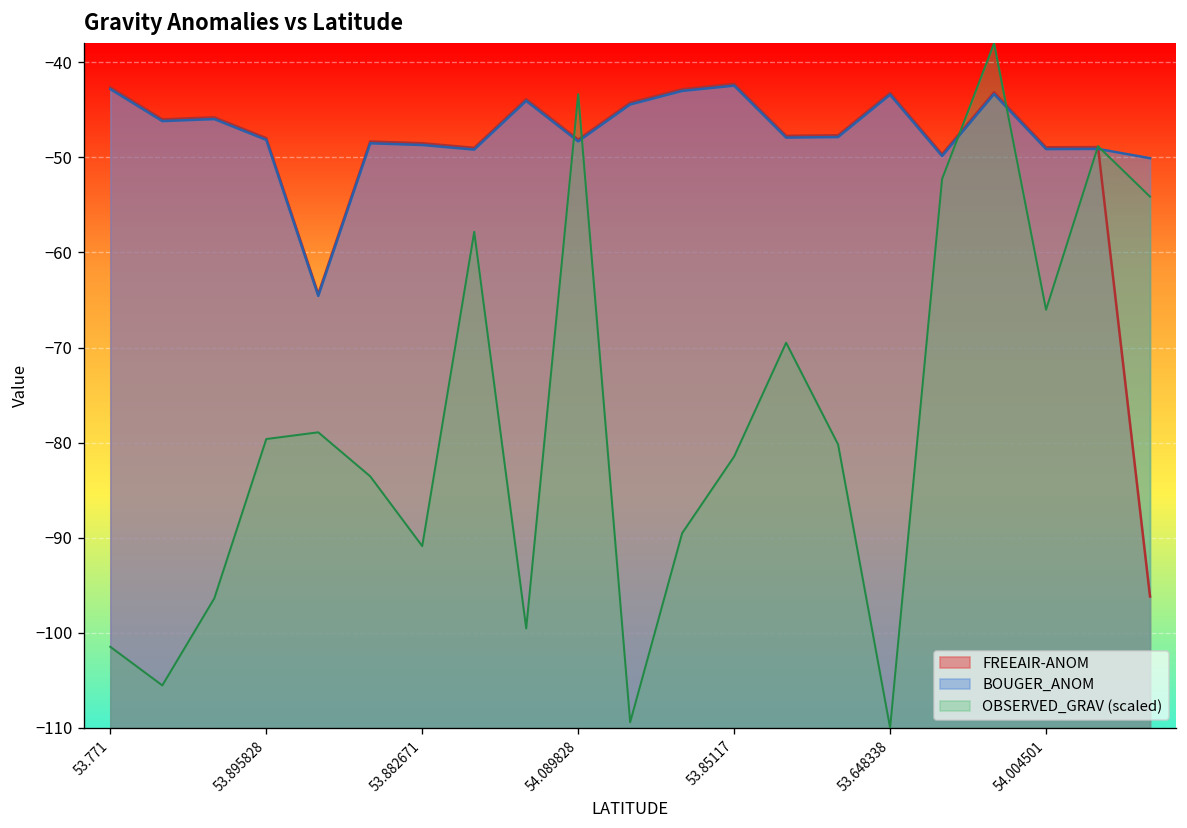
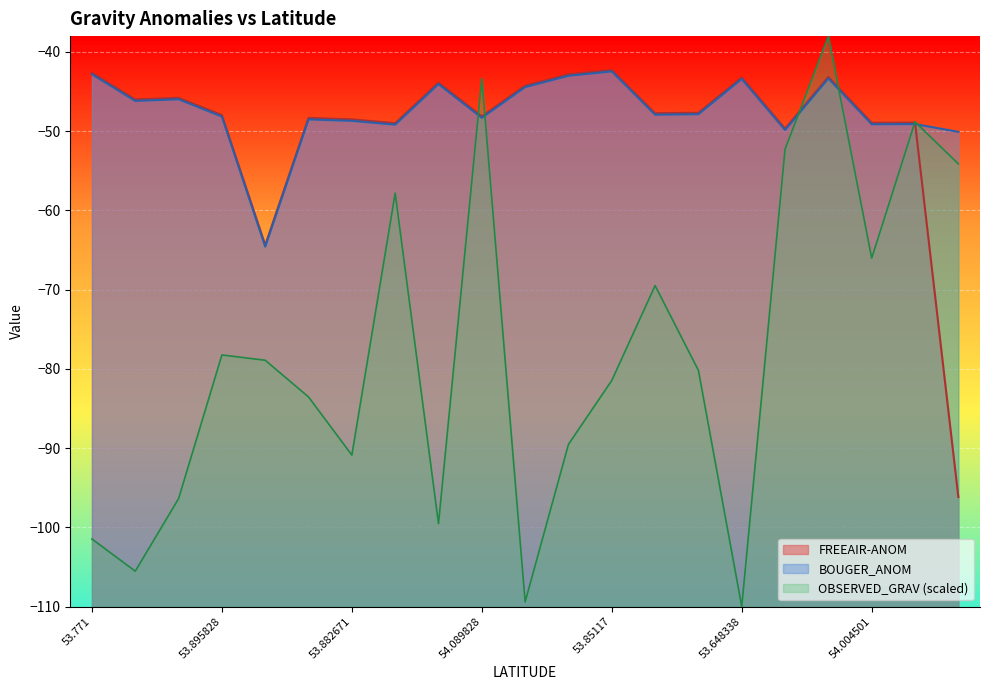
OBSERVED_GRAV (scaled), 53.895828: -80 -> -78
